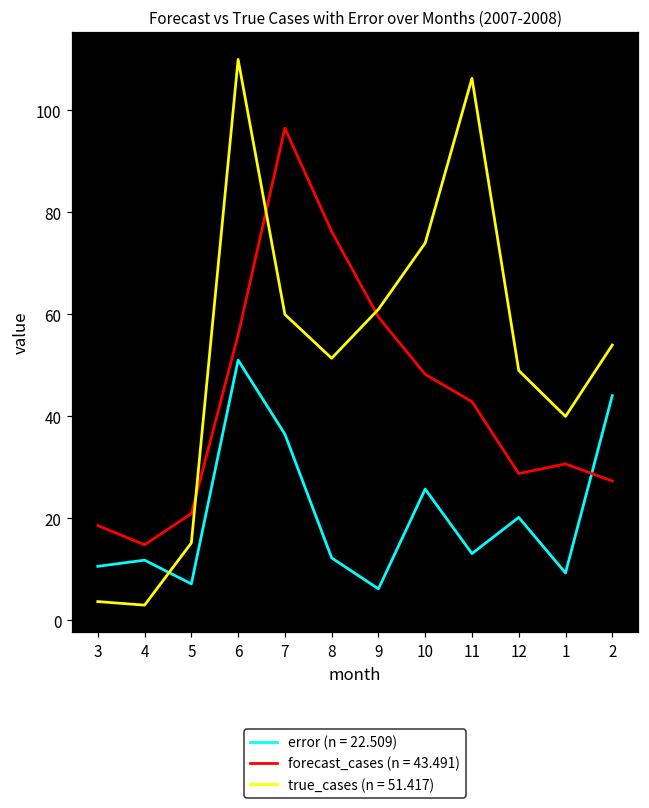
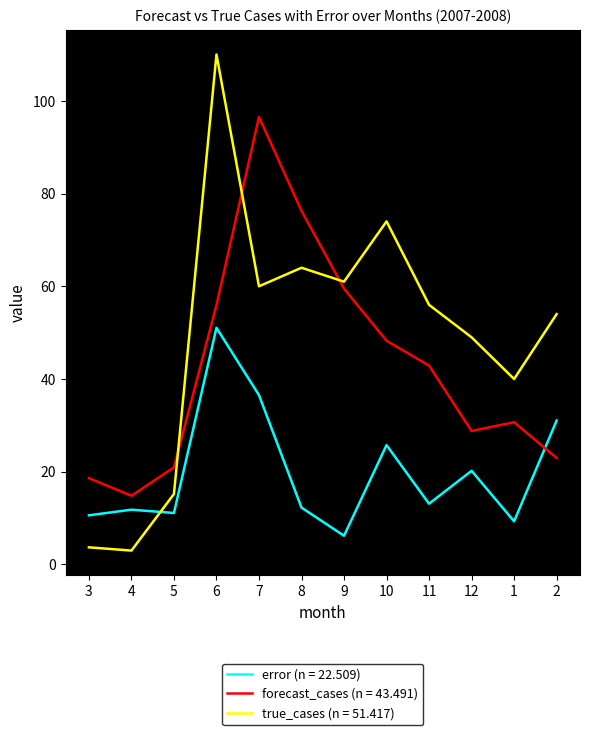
error (n = 22.509), 5: 7 -> 11
true_cases (n = 51.417), 8: 51 -> 64
true_cases (n = 51.417), 11: 106 -> 56
error (n = 22.509), 2: 44 -> 31
forecast_cases (n = 43.491), 2: 27 -> 23
